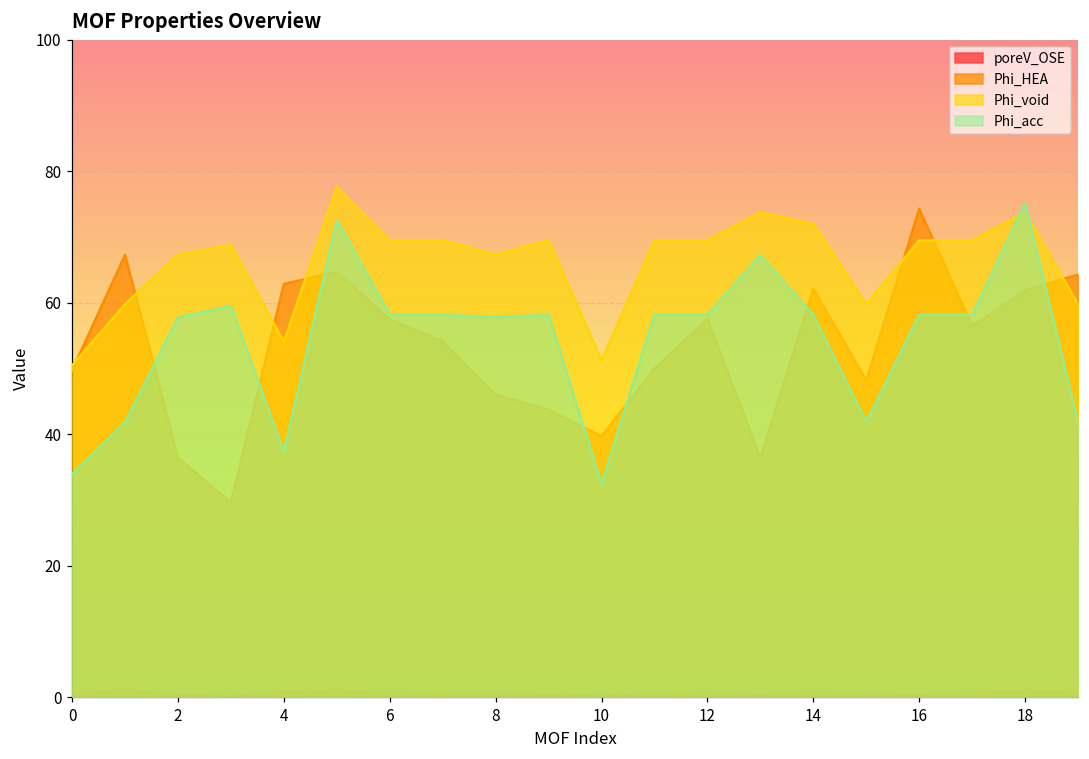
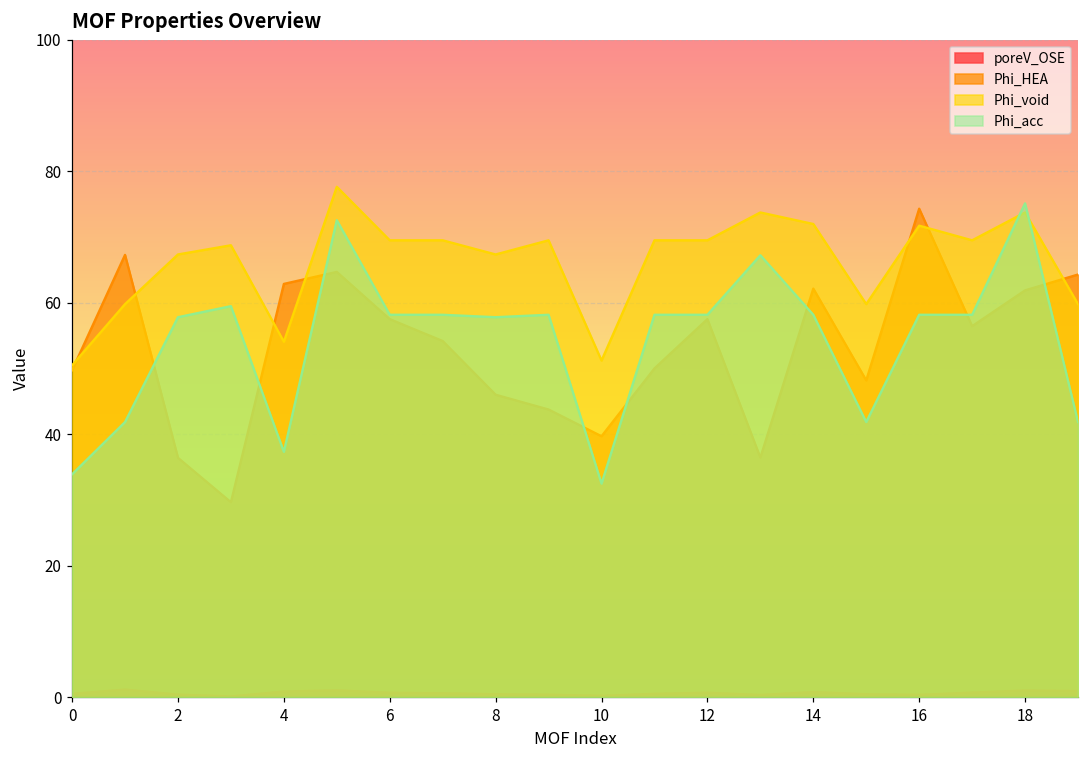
Phi_void, 16: 69 -> 72
